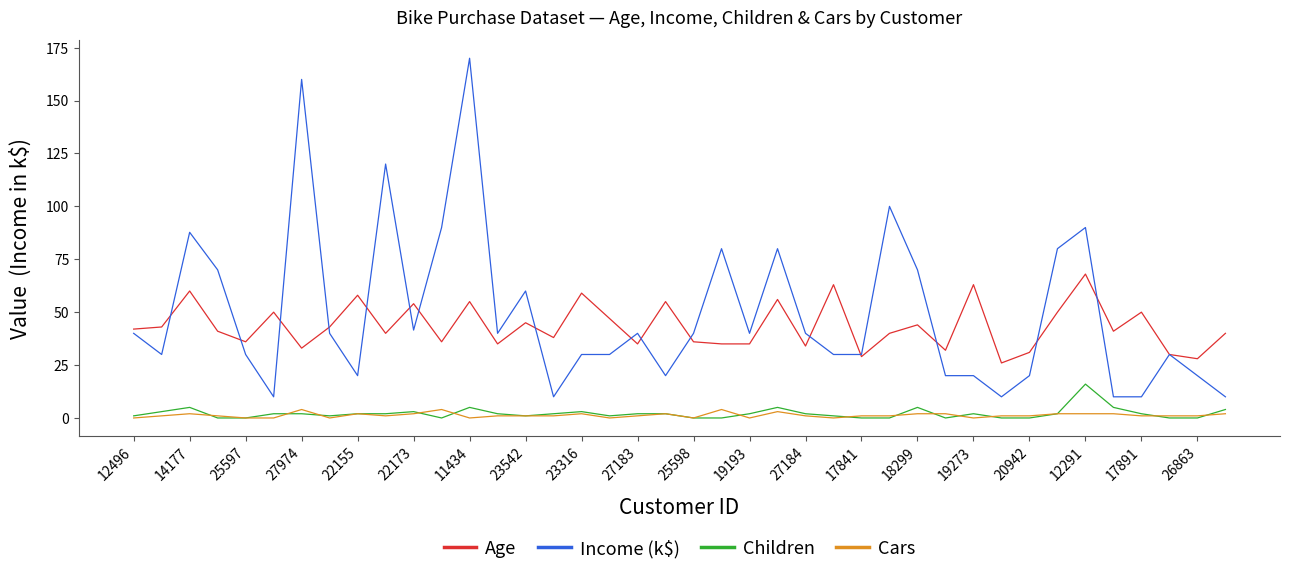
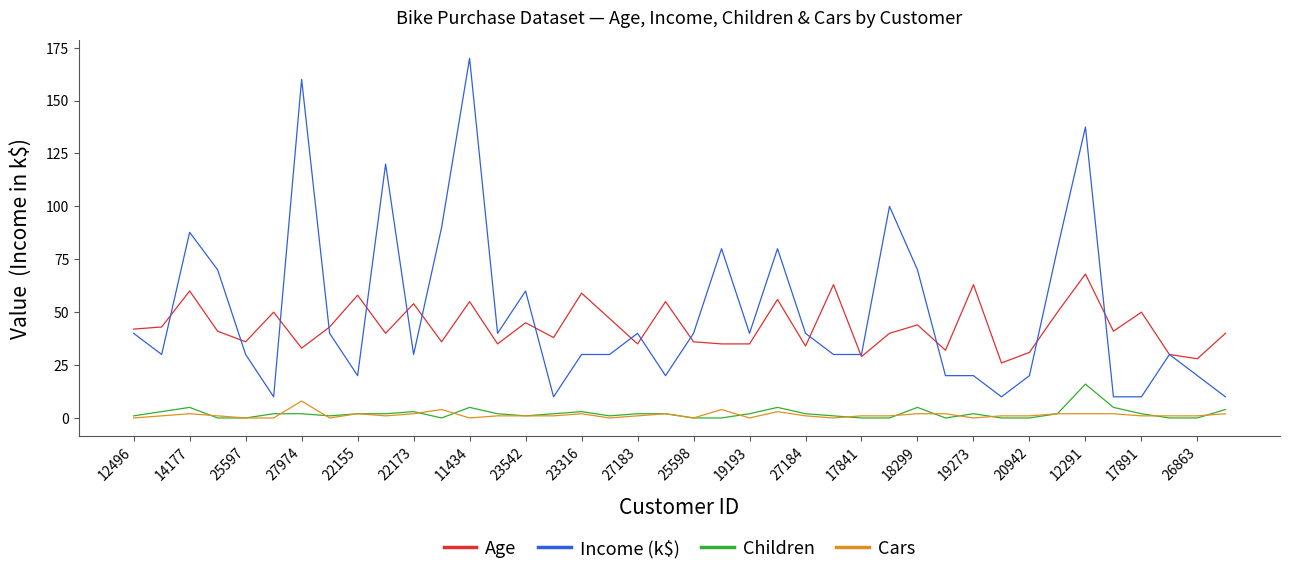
Cars, 27974: 4 -> 8
Income (k$), 22173: 42 -> 30
Income (k$), 12291: 90 -> 137
